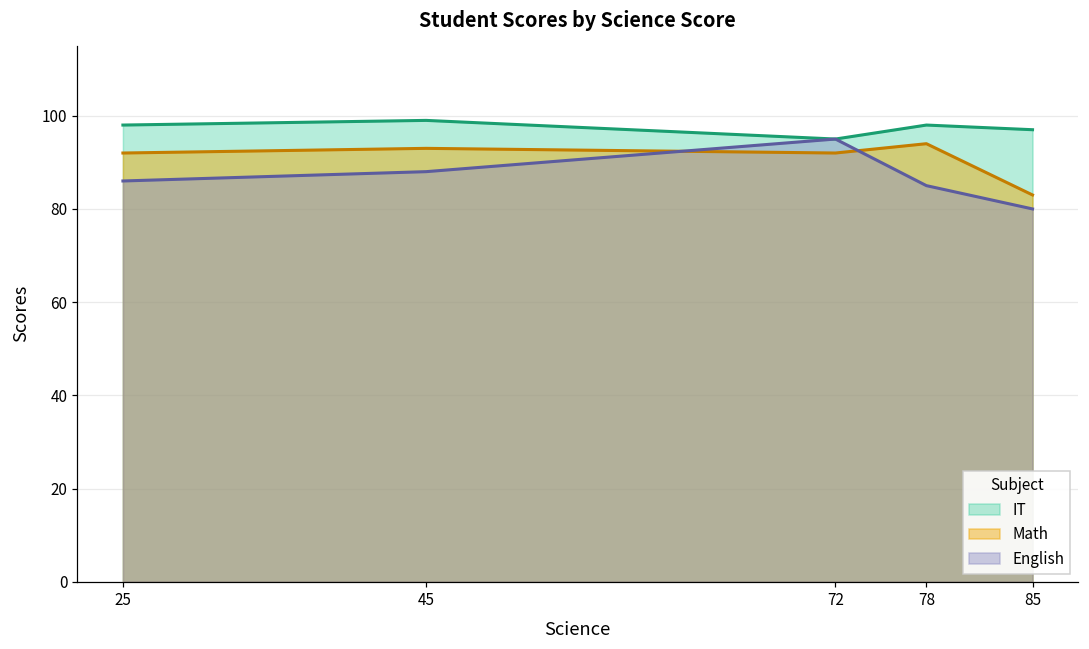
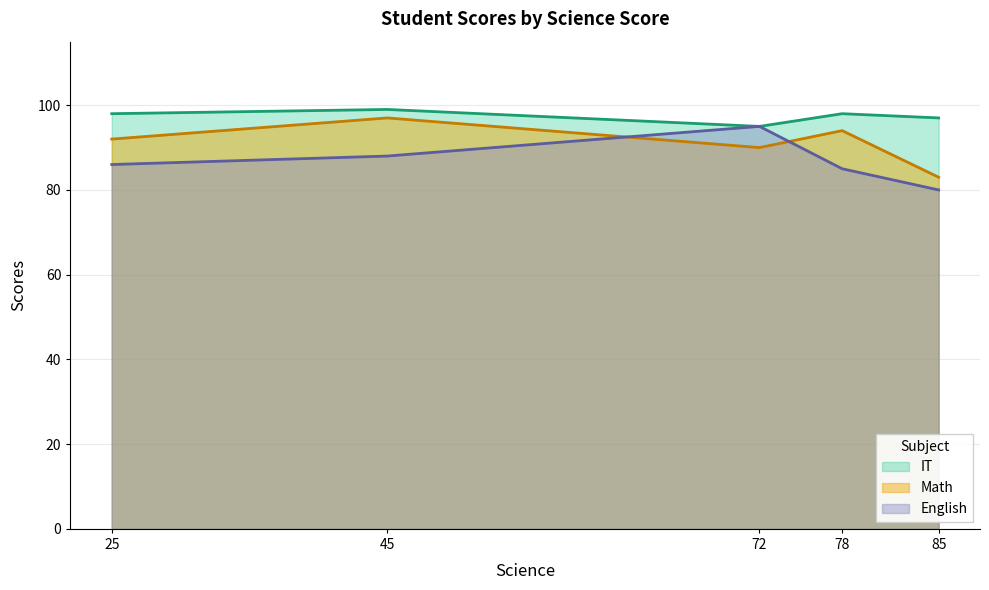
Math, 45: 93 -> 97
Math, 72: 92 -> 90
